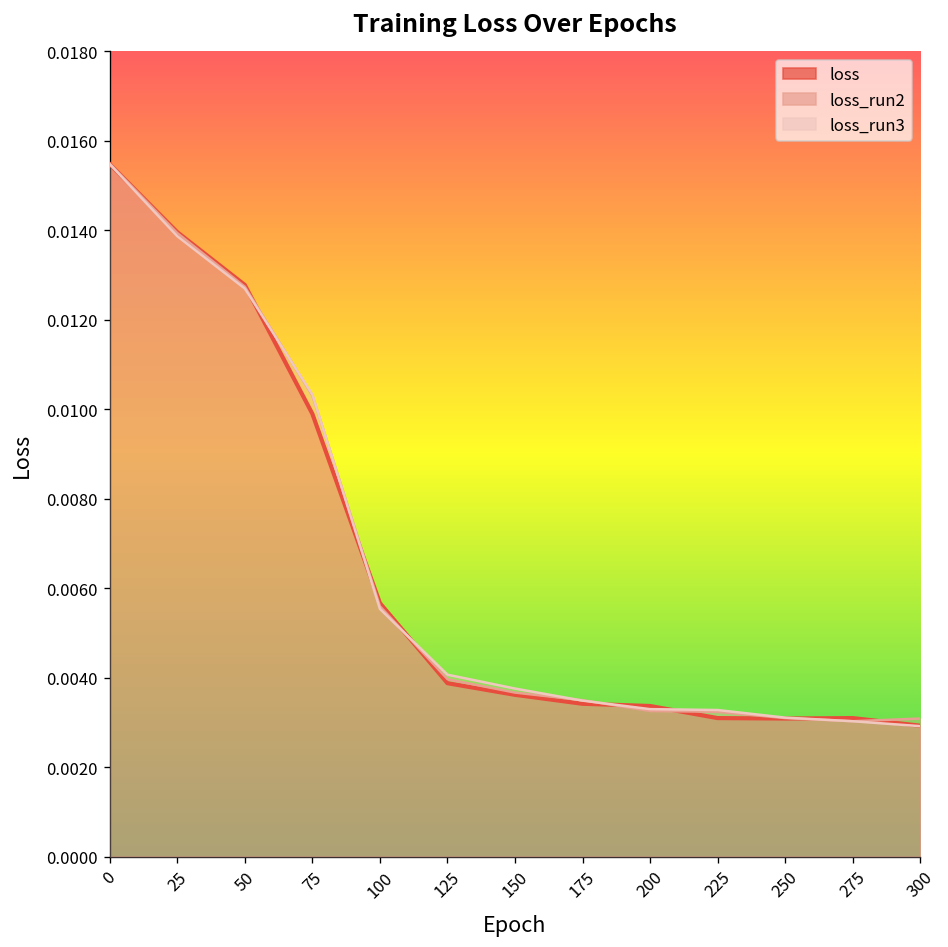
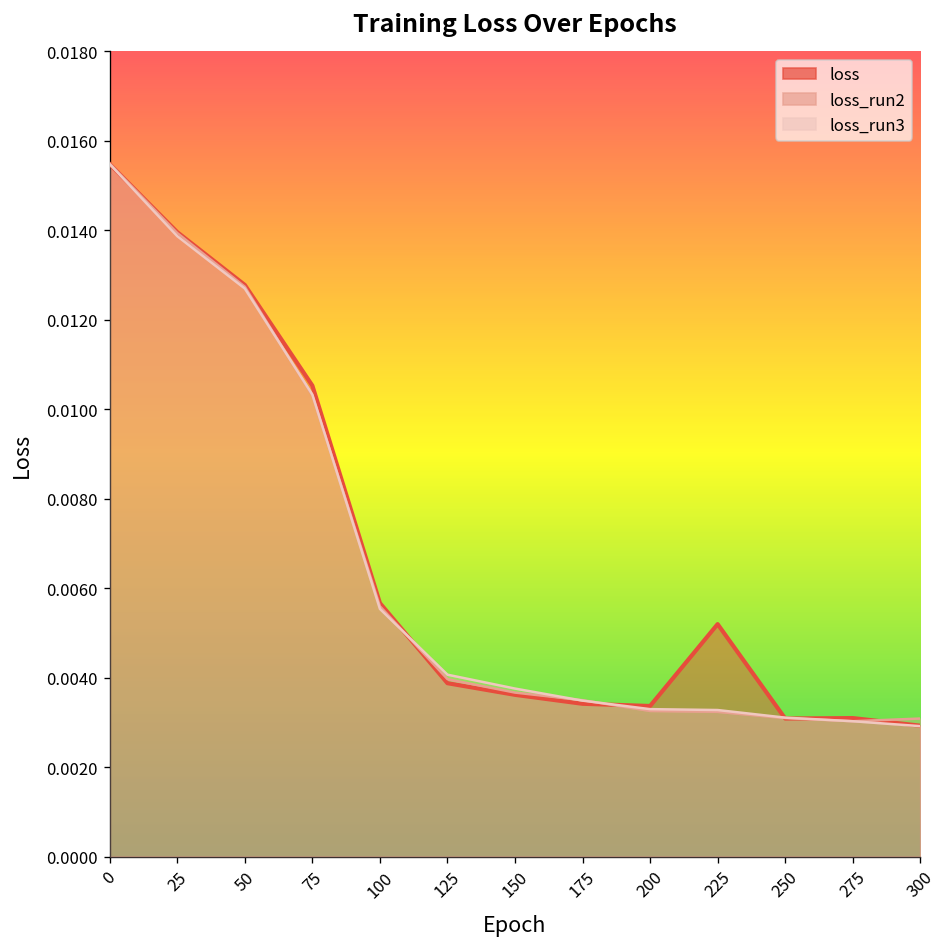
loss, 75: 0.0099 -> 0.0105
loss, 225: 0.0031 -> 0.0052
